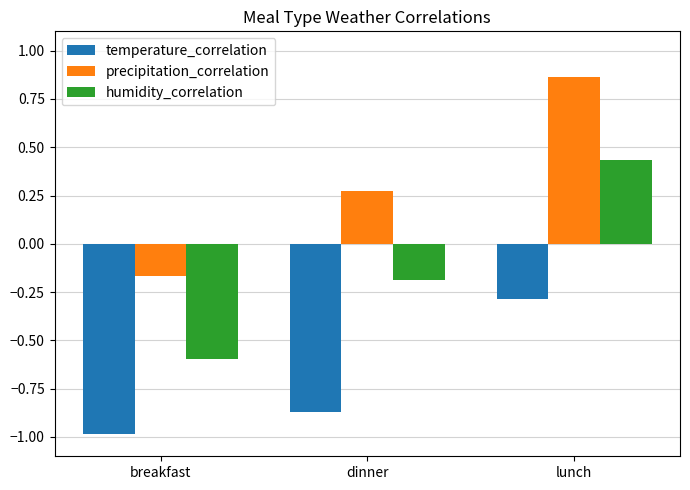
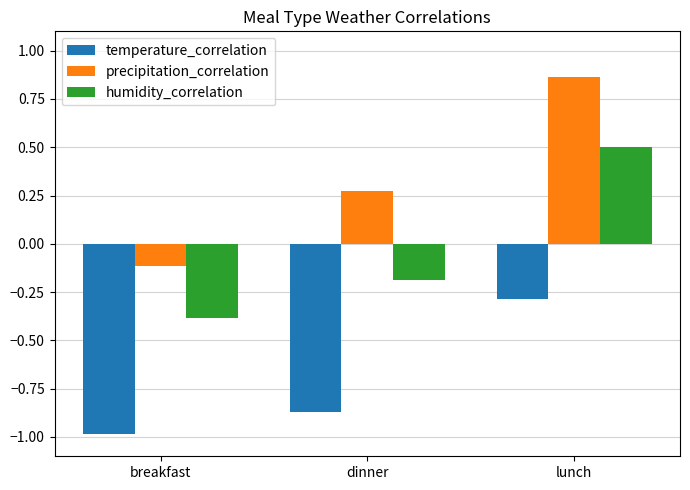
precipitation_correlation, breakfast: -0.17 -> -0.11
humidity_correlation, breakfast: -0.60 -> -0.38
humidity_correlation, lunch: 0.43 -> 0.50
